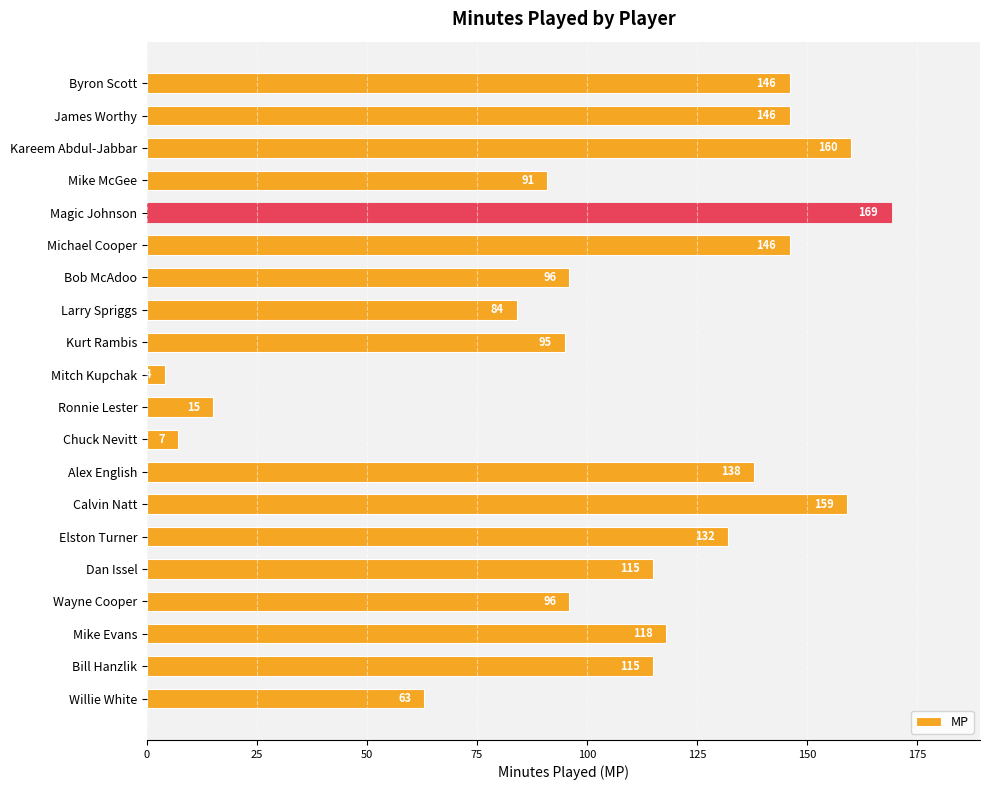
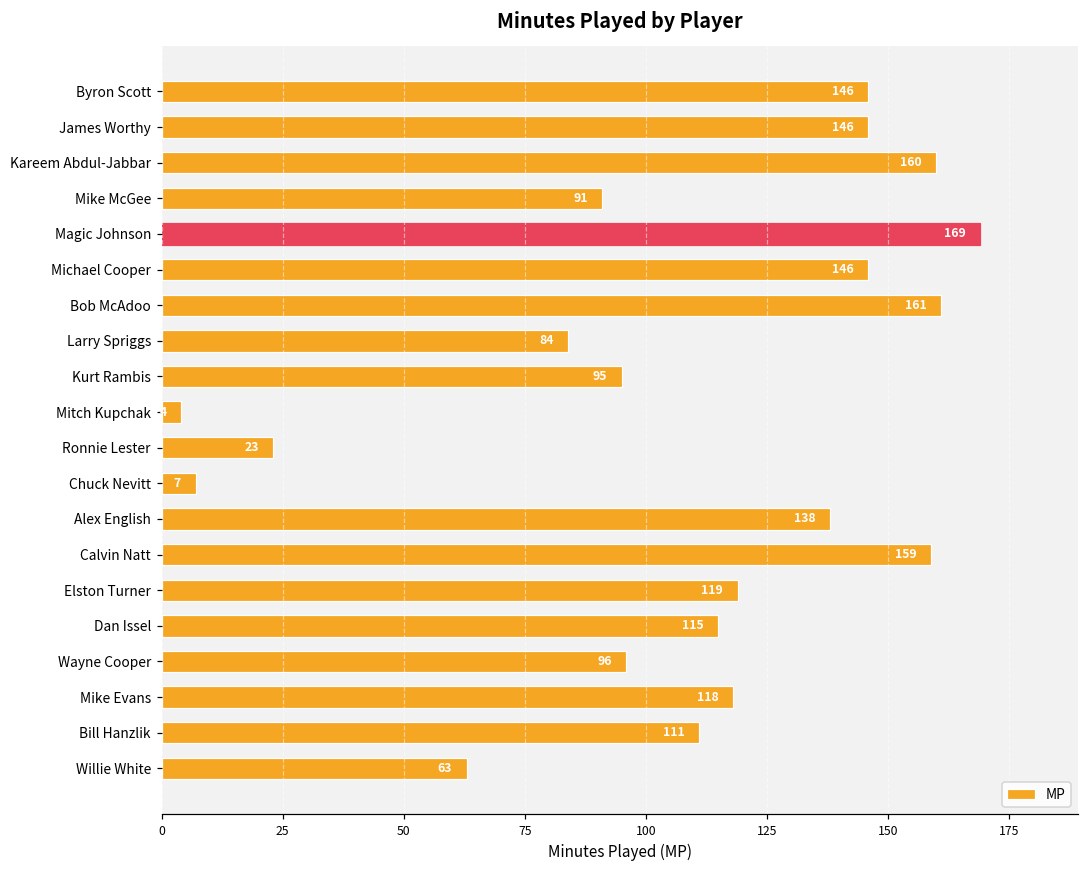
Bob McAdoo: 96 -> 161
Ronnie Lester: 15 -> 23
Elston Turner: 132 -> 119
Bill Hanzlik: 115 -> 111
